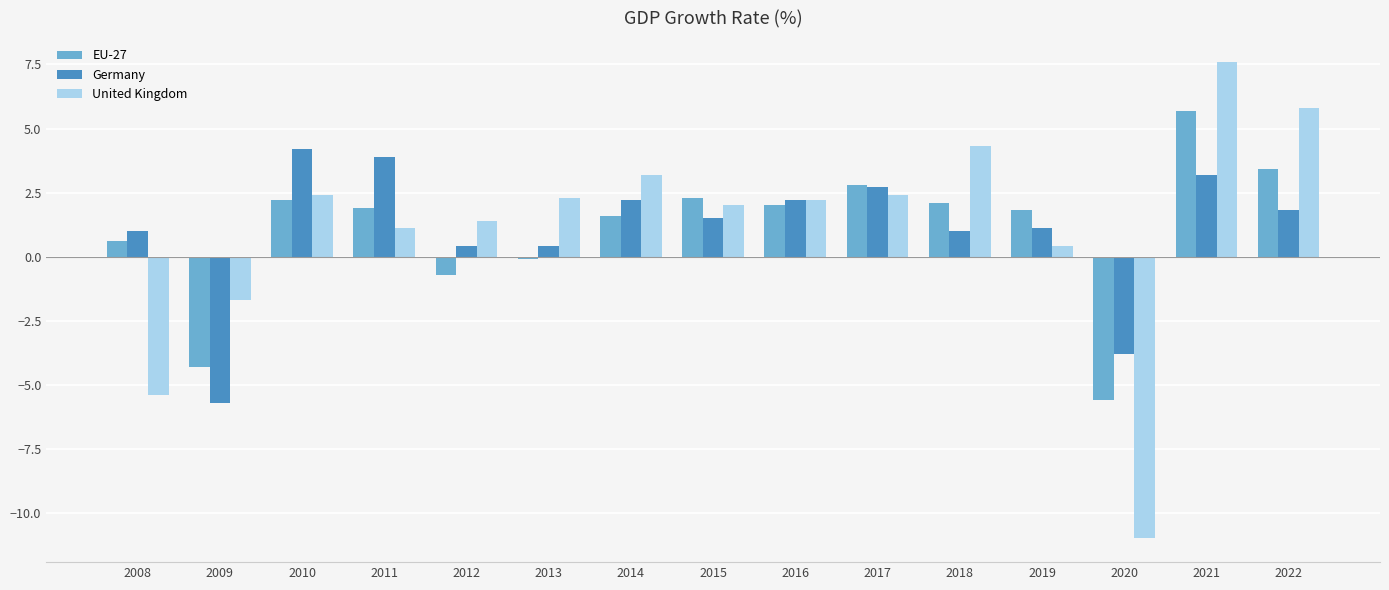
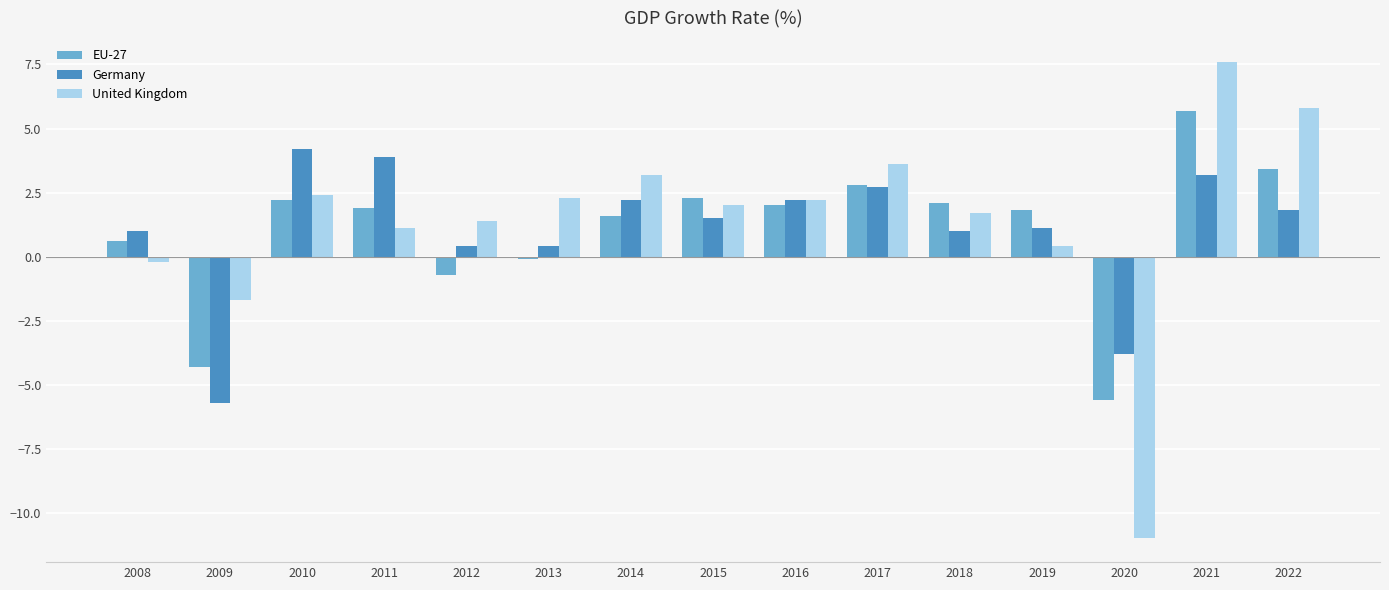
United Kingdom, 2008: -5.4 -> -0.2
United Kingdom, 2017: 2.4 -> 3.6
United Kingdom, 2018: 4.3 -> 1.7
